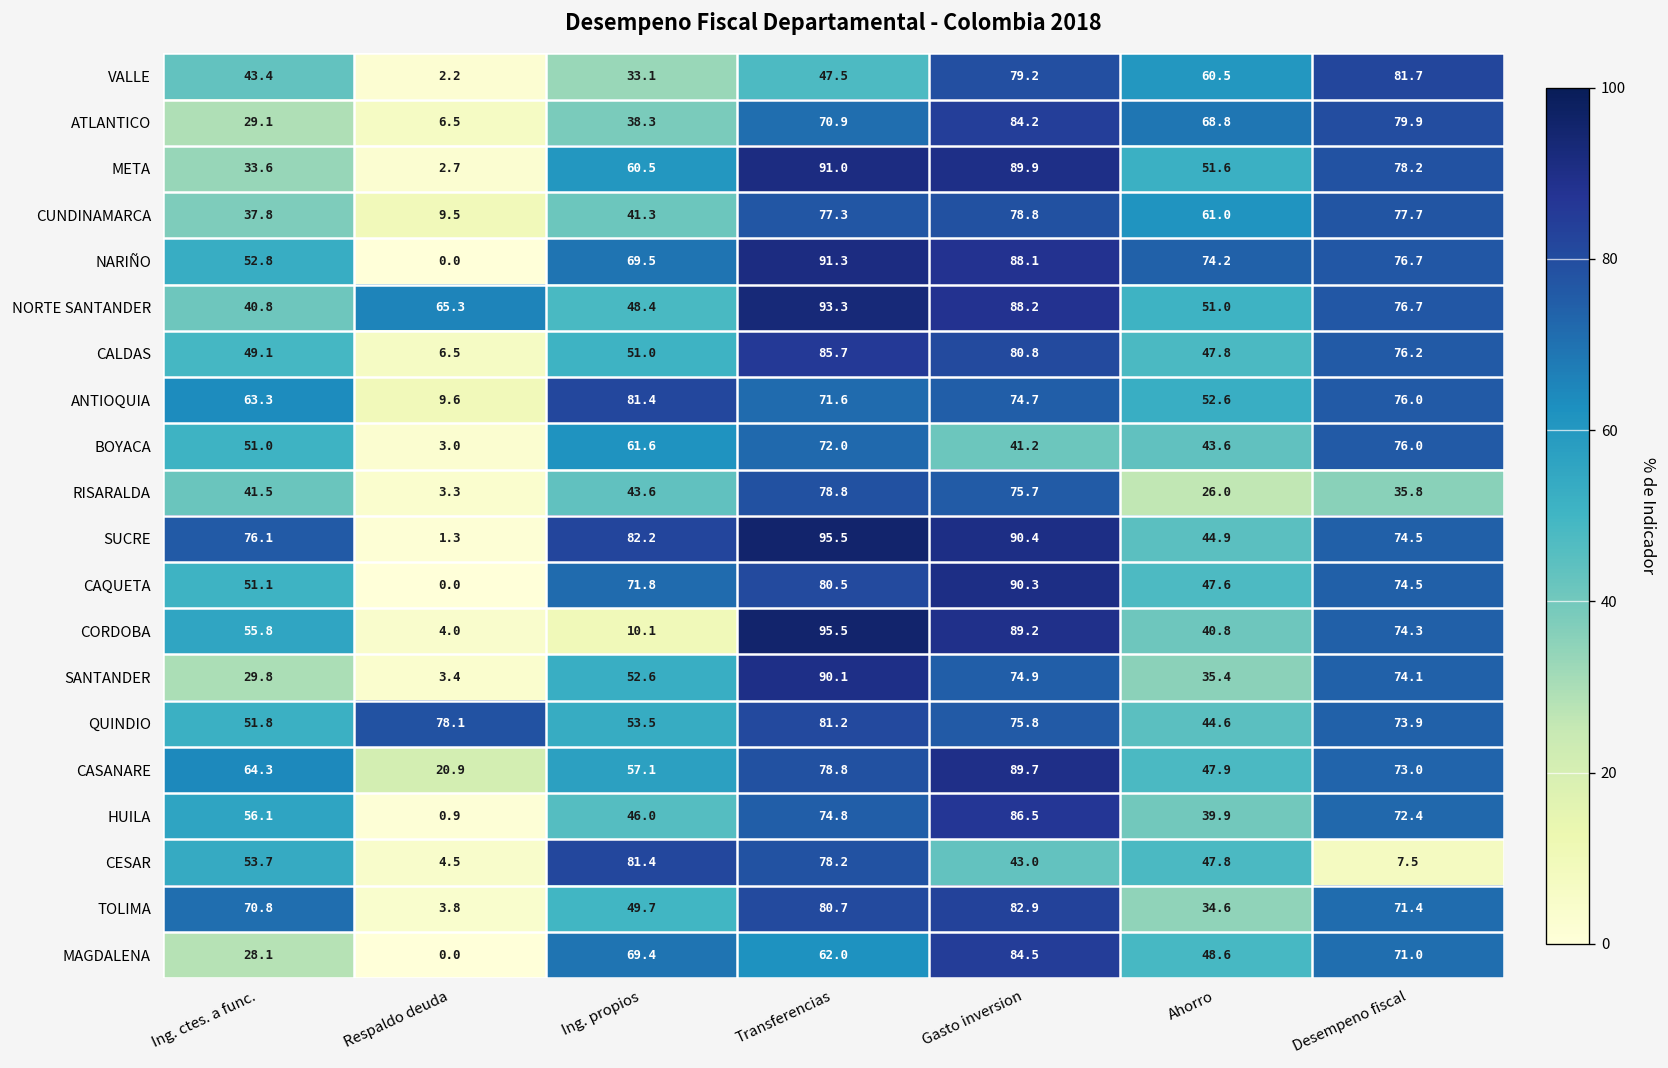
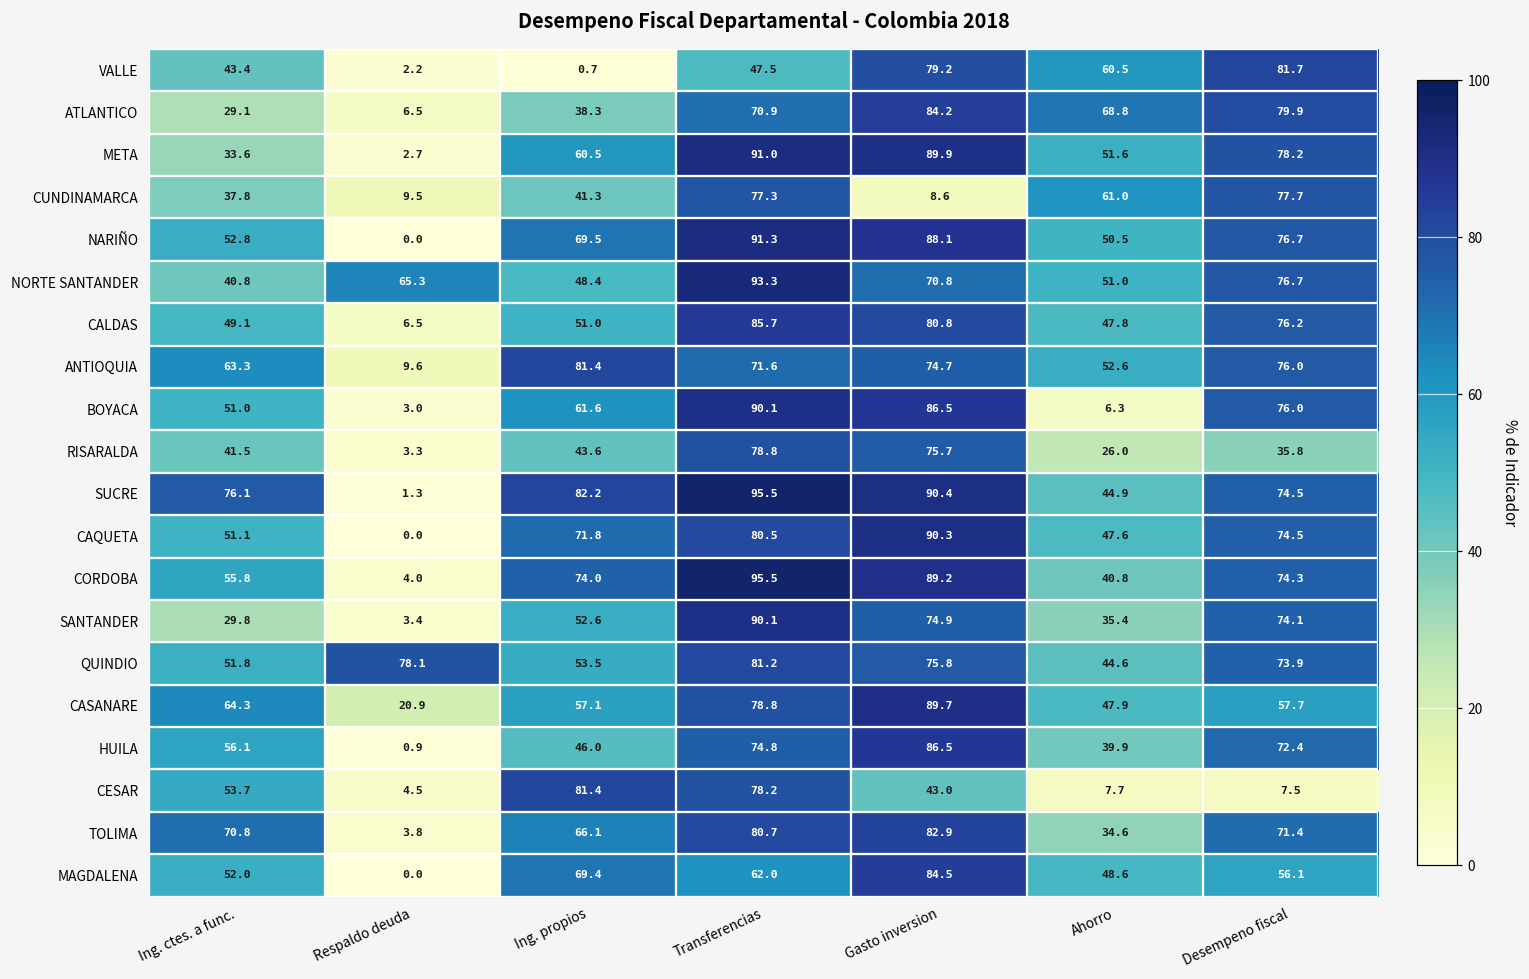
VALLE, Ing. propios: 33.1 -> 0.7
CUNDINAMARCA, Gasto inversion: 78.8 -> 8.6
NARIÑO, Ahorro: 74.2 -> 50.5
NORTE SANTANDER, Gasto inversion: 88.2 -> 70.8
BOYACA, Transferencias: 72.0 -> 90.1
BOYACA, Gasto inversion: 41.2 -> 86.5
BOYACA, Ahorro: 43.6 -> 6.3
CORDOBA, Ing. propios: 10.1 -> 74.0
CASANARE, Desempeno fiscal: 73.0 -> 57.7
CESAR, Ahorro: 47.8 -> 7.7
TOLIMA, Ing. propios: 49.7 -> 66.1
MAGDALENA, Ing. ctes. a func.: 28.1 -> 52.0
MAGDALENA, Desempeno fiscal: 71.0 -> 56.1
